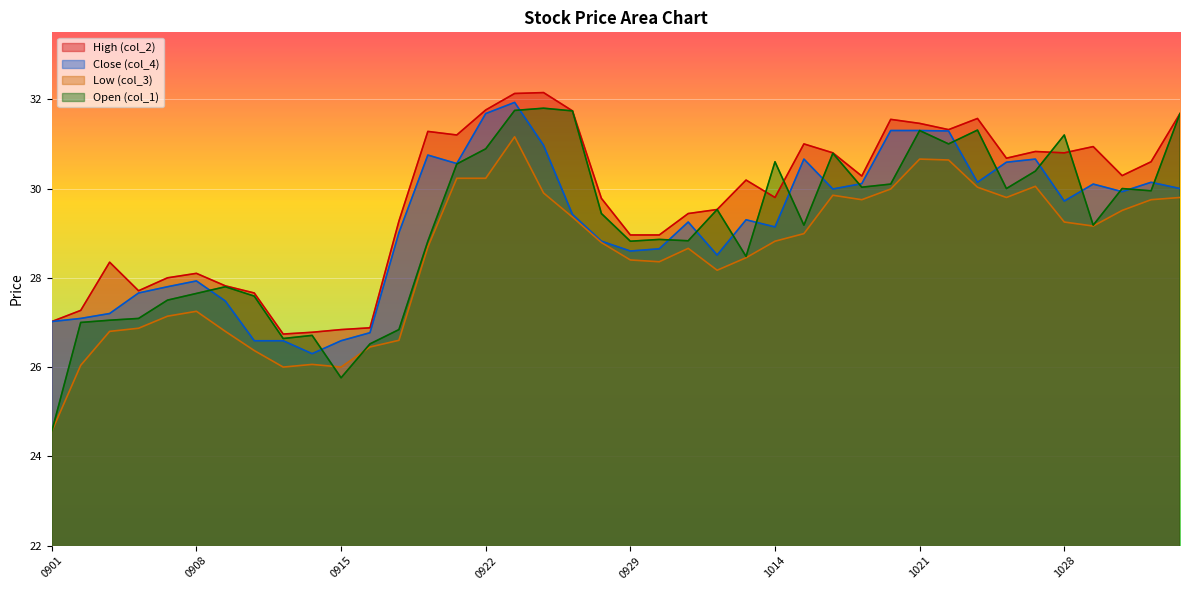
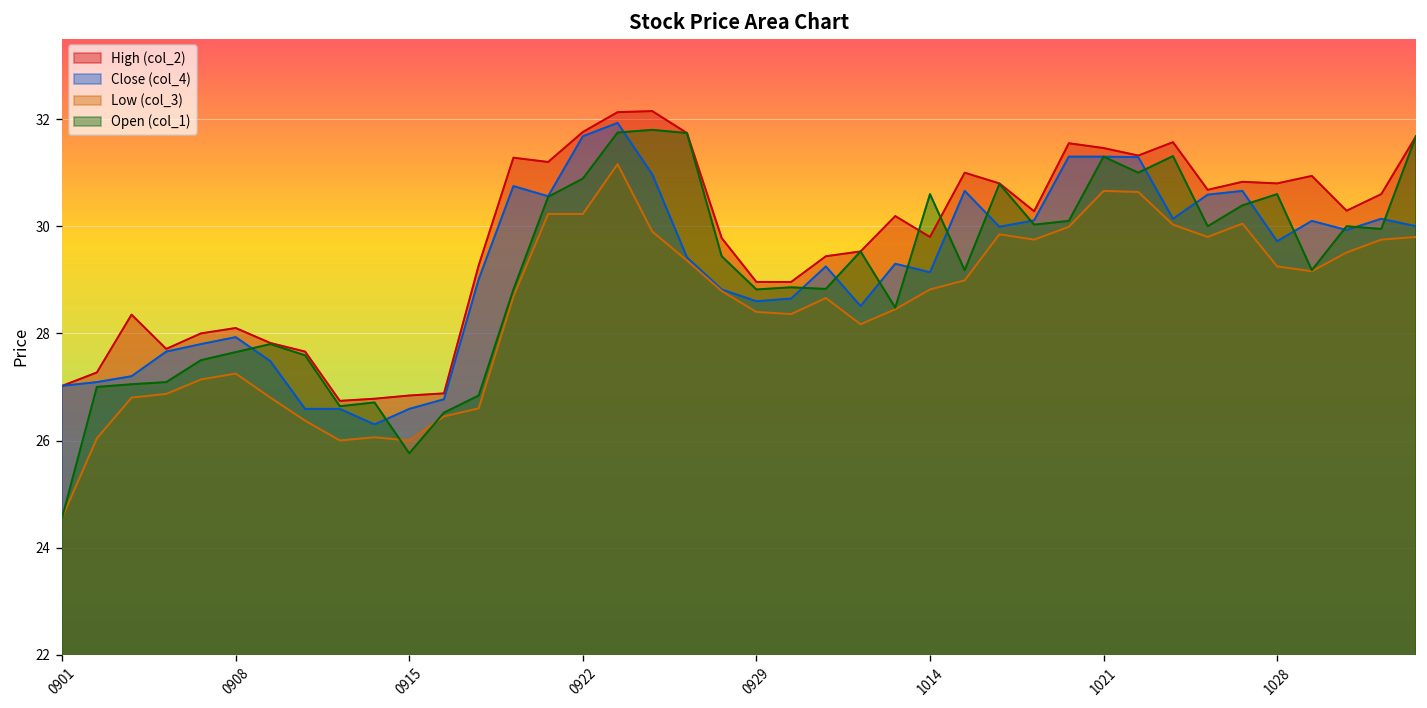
Open (col_1), 1028: 31.2 -> 30.6
